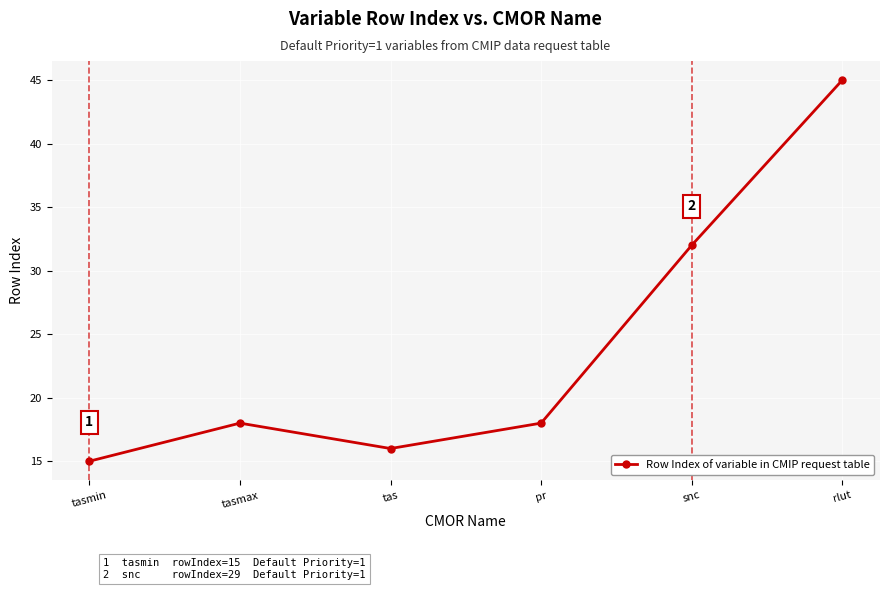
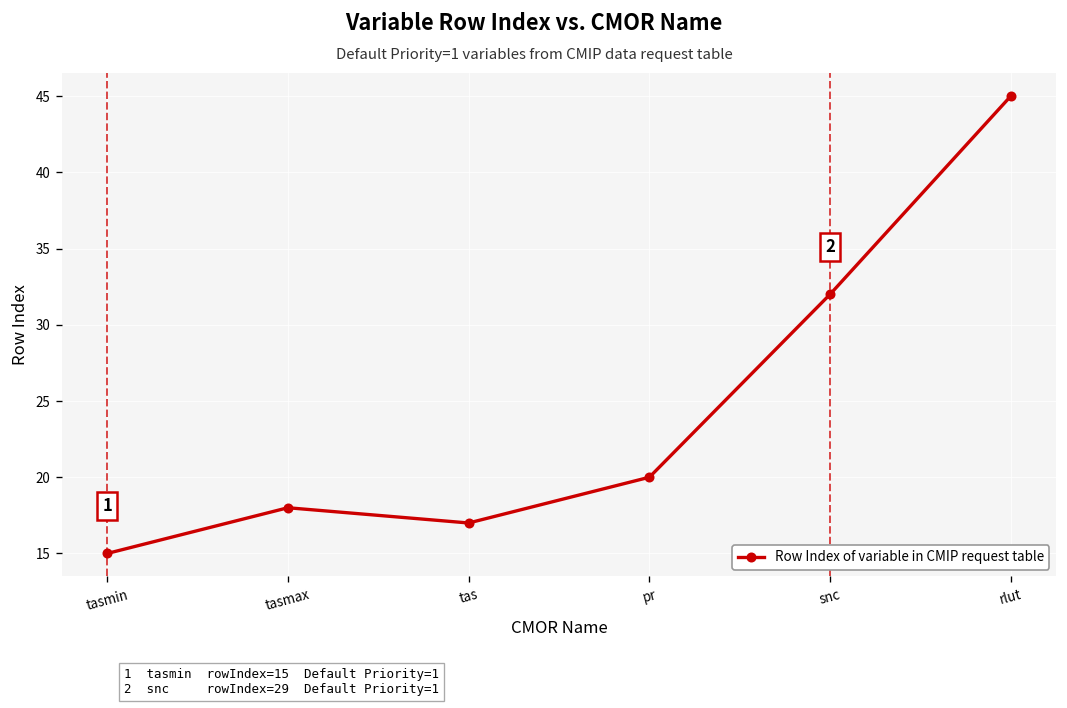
tas: 16 -> 17
pr: 18 -> 20
